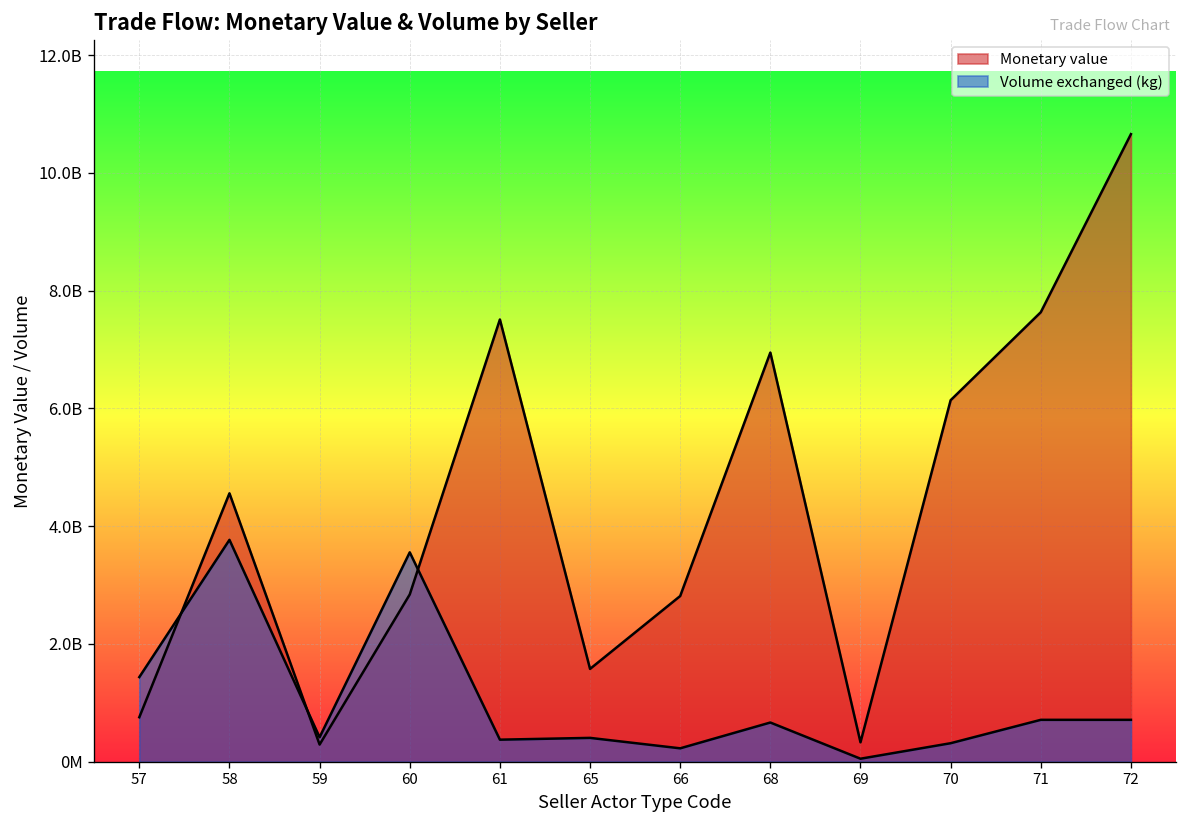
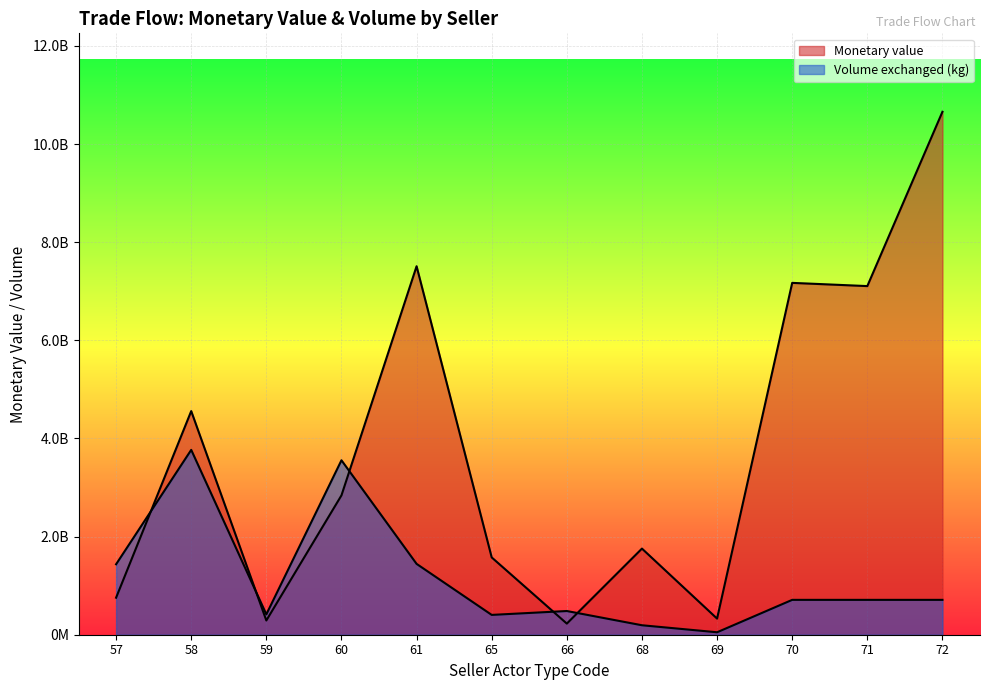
Volume exchanged (kg), 61: 400000000 -> 1400000000
Monetary value, 66: 2800000000 -> 200000000
Volume exchanged (kg), 66: 200000000 -> 500000000
Monetary value, 68: 6900000000 -> 1800000000
Volume exchanged (kg), 68: 700000000 -> 200000000
Monetary value, 70: 6100000000 -> 7200000000
Volume exchanged (kg), 70: 300000000 -> 700000000
Monetary value, 71: 7600000000 -> 7100000000
